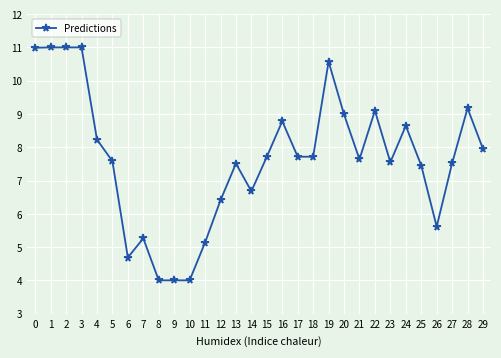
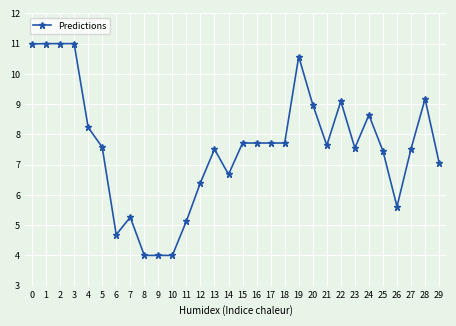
16: 8.8 -> 7.7
29: 7.9 -> 7.1
